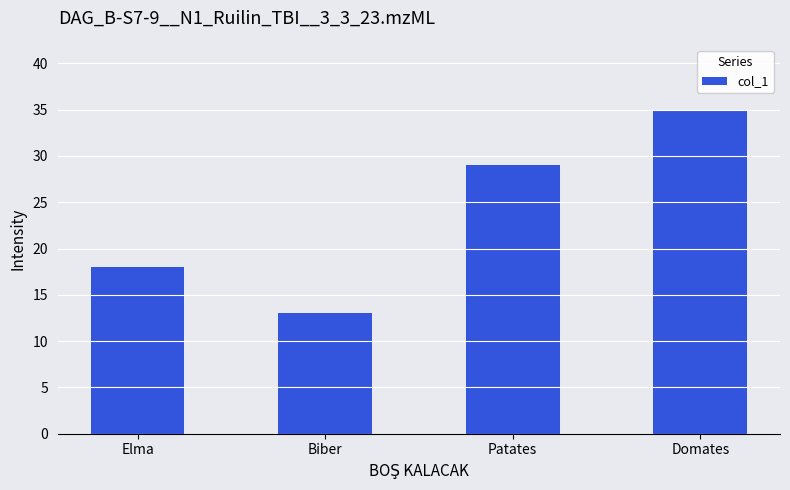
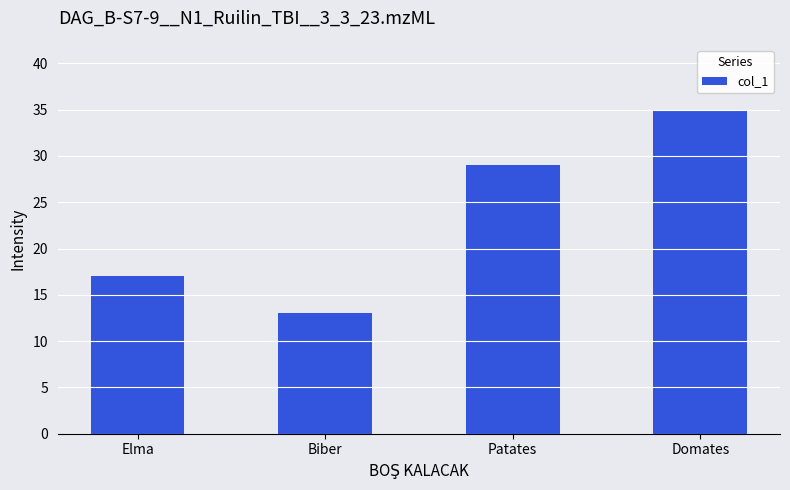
Elma: 18 -> 17
